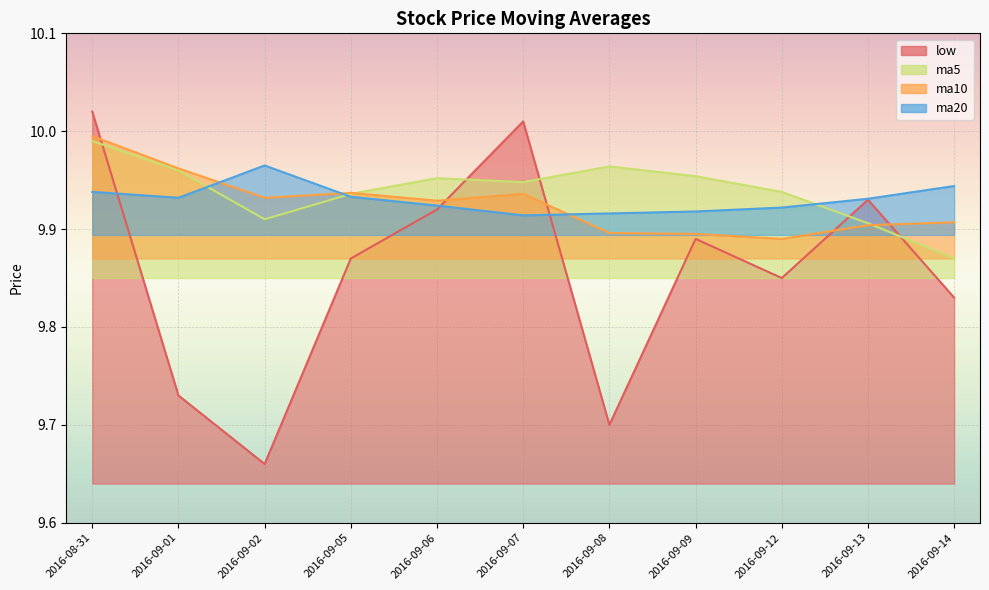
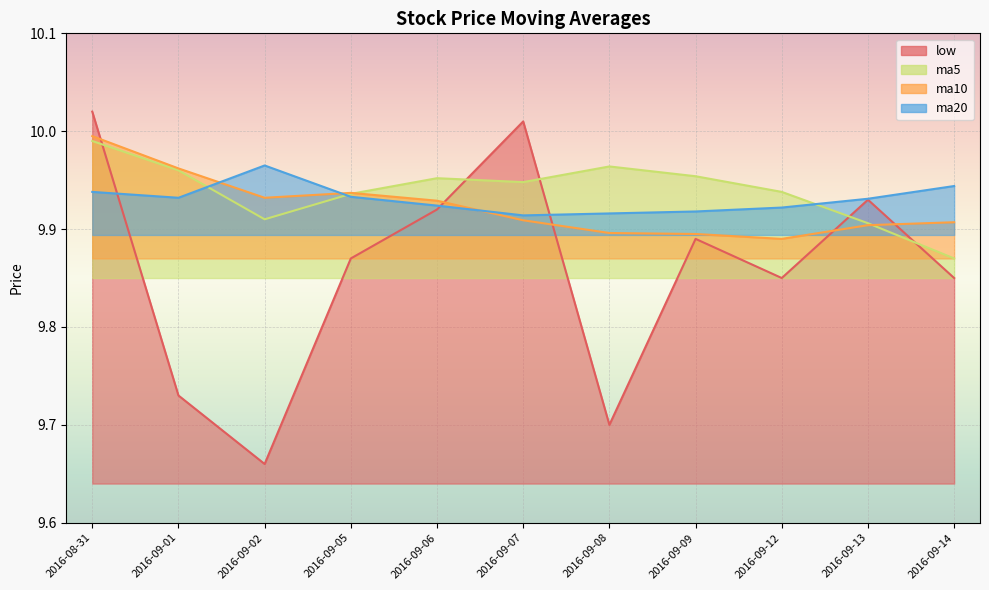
ma10, 2016-09-07: 9.94 -> 9.91
low, 2016-09-14: 9.83 -> 9.85
